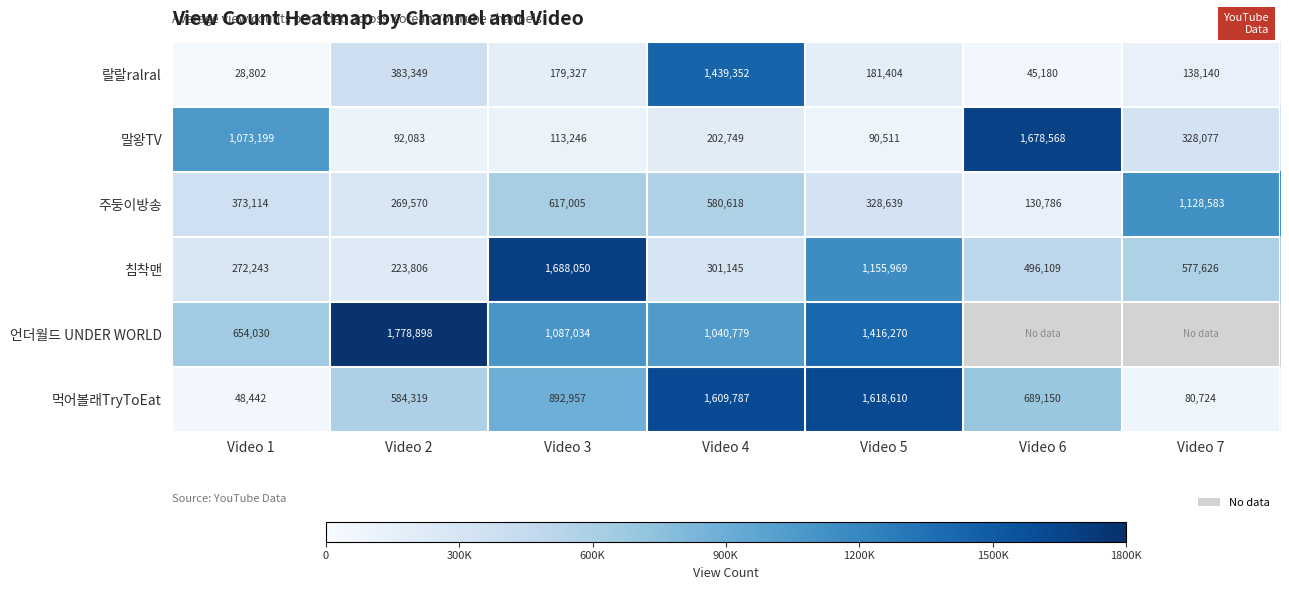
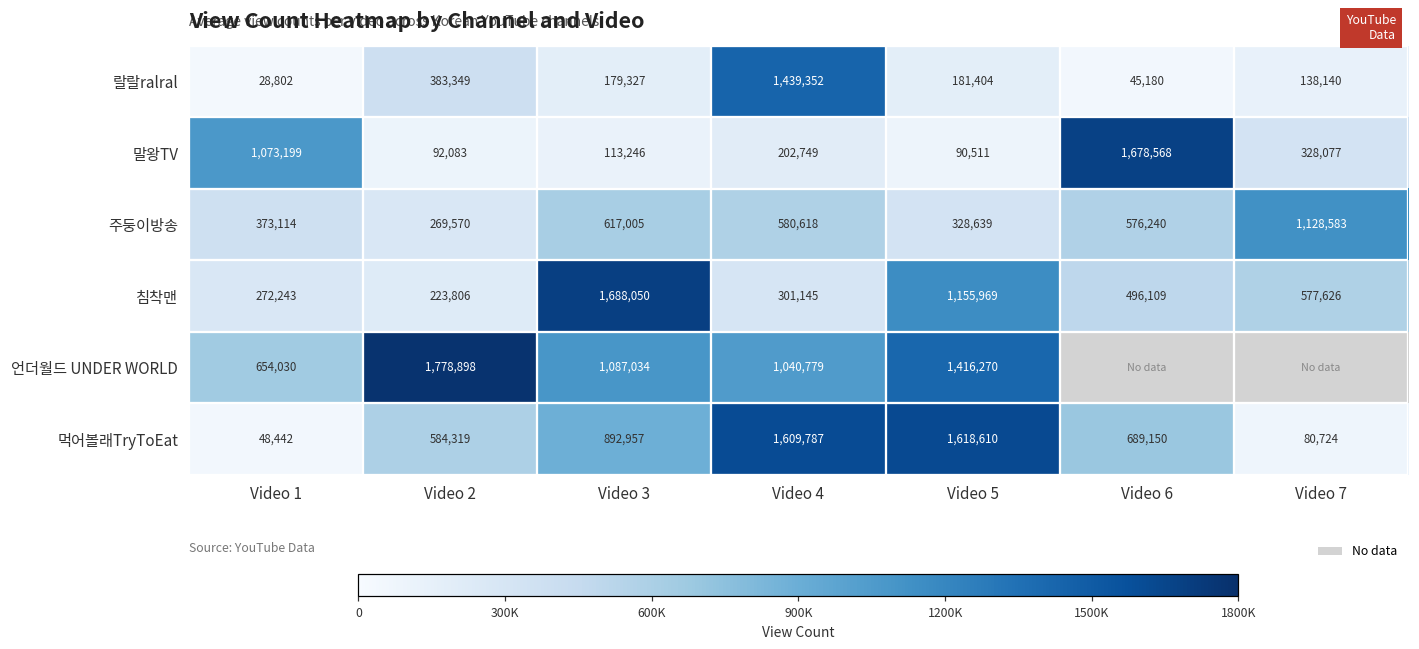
주둥이방송, Video 6: 130,786 -> 576,240
